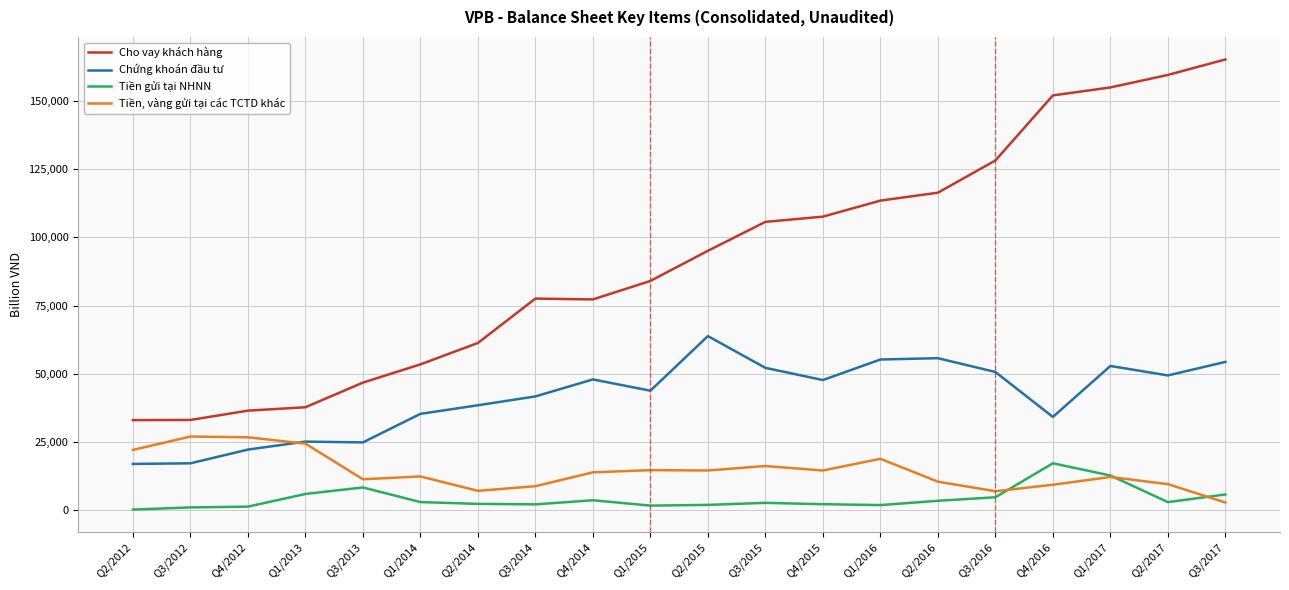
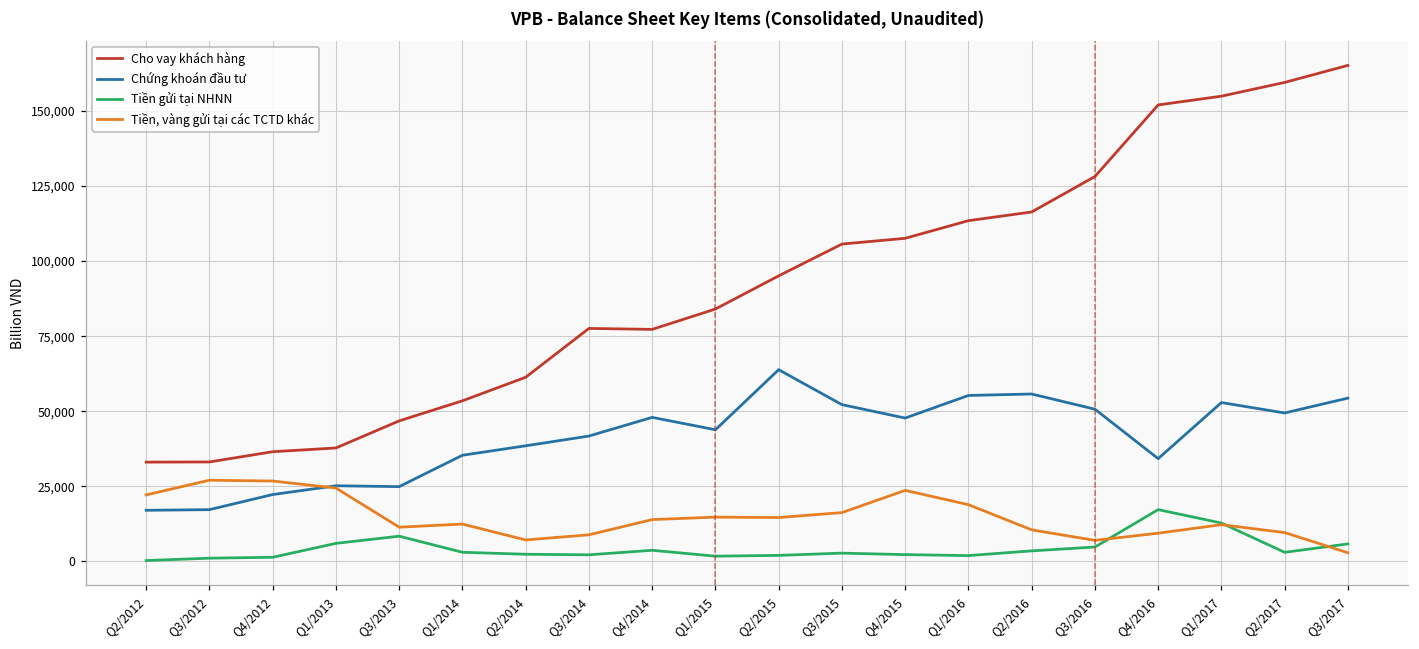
Tiền, vàng gửi tại các TCTD khác, Q4/2015: 15,000 -> 24,000
